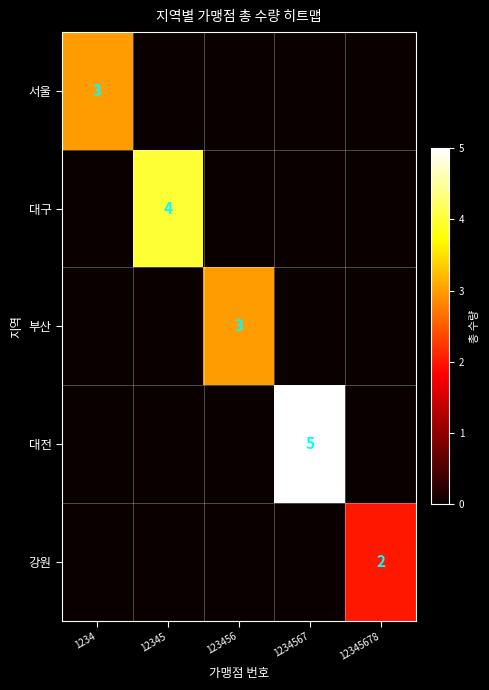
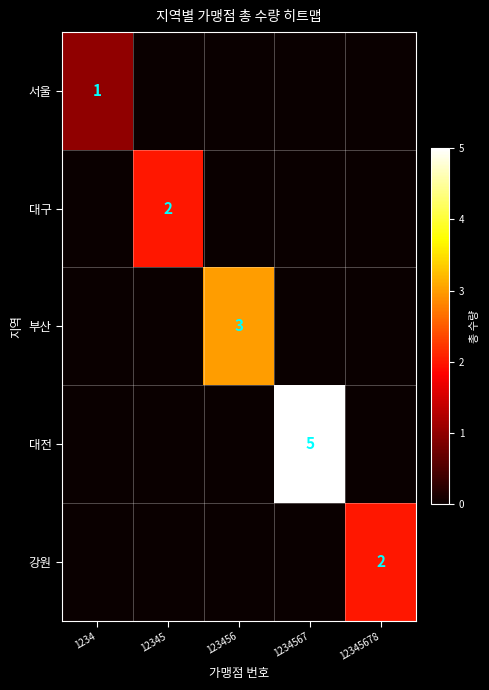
서울, 1234: 3 -> 1
대구, 12345: 4 -> 2
